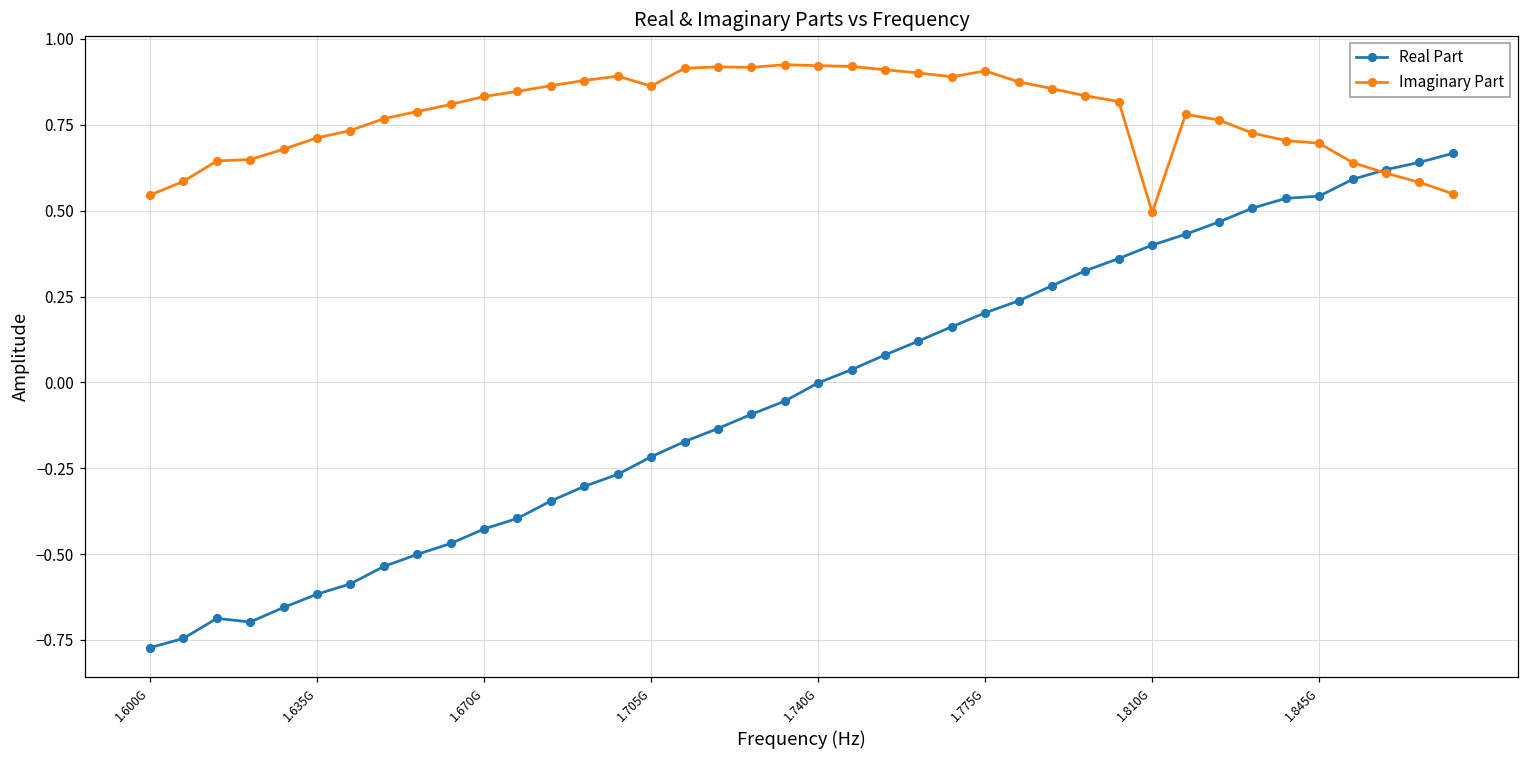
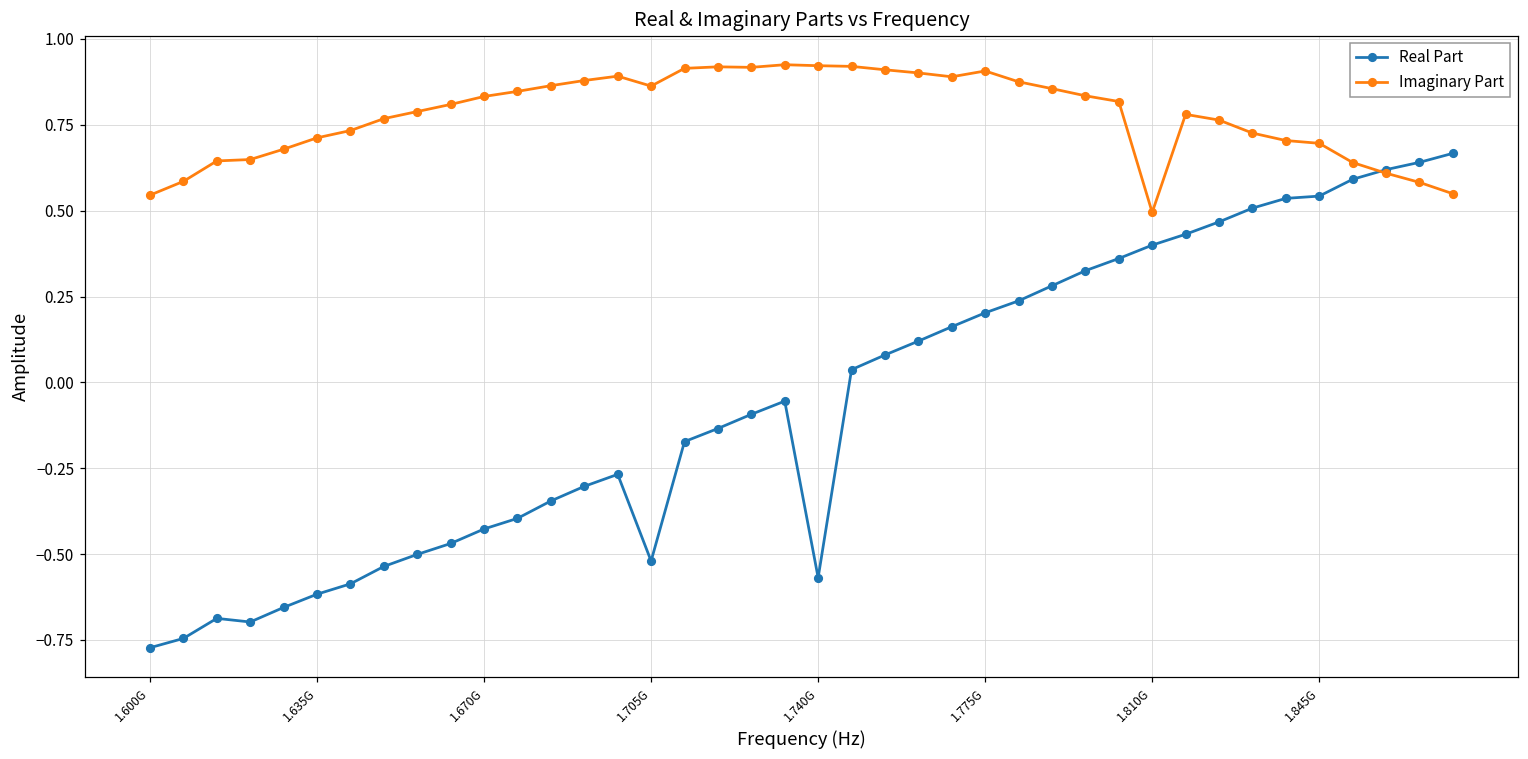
Real Part, 1.705G: -0.22 -> -0.52
Real Part, 1.740G: 0.00 -> -0.57
